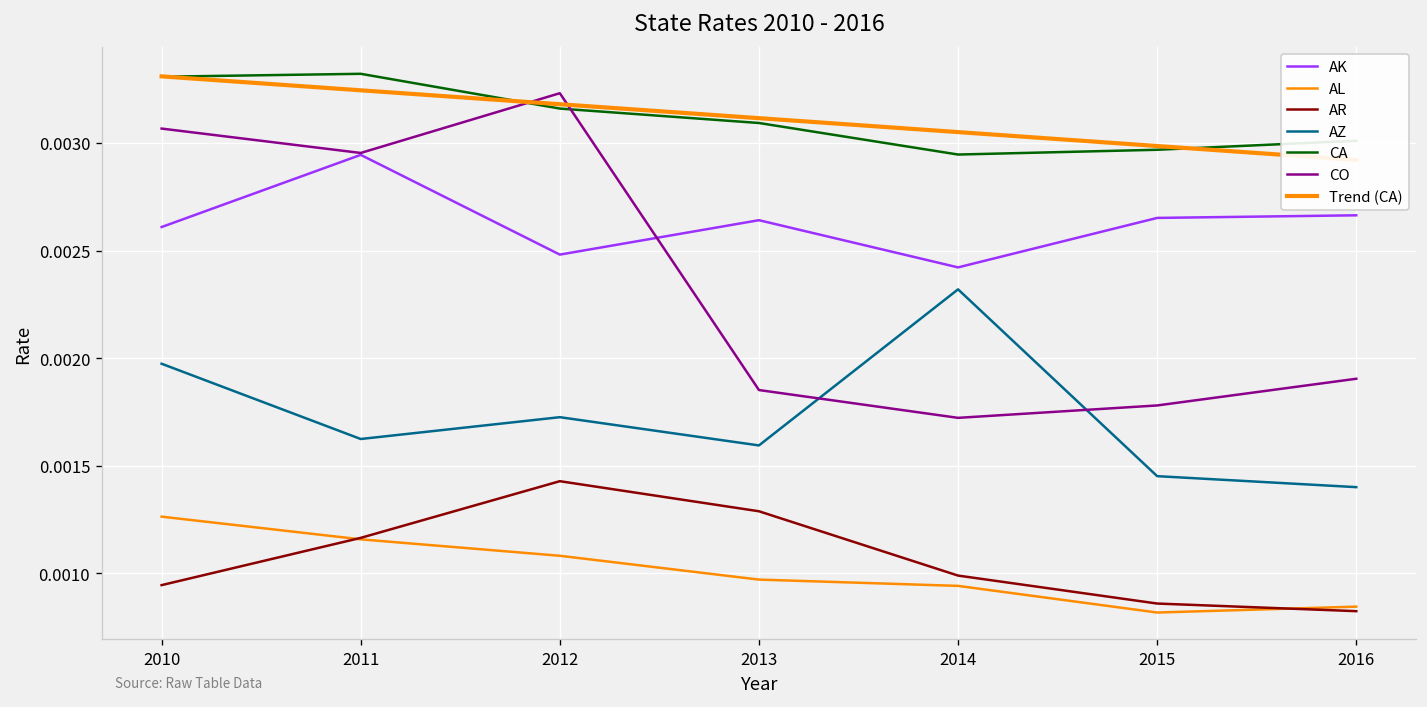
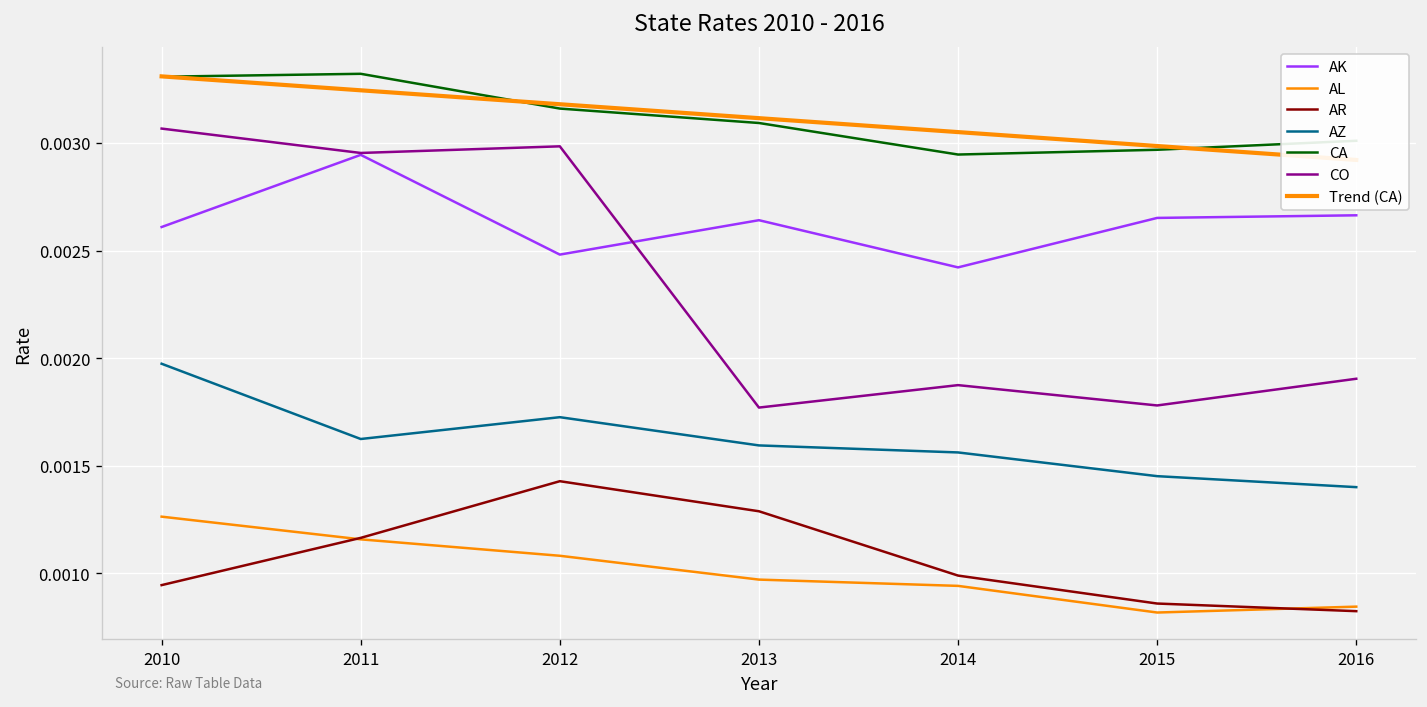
CO, 2012: 0.00323 -> 0.00298
CO, 2013: 0.00185 -> 0.00177
AZ, 2014: 0.00232 -> 0.00156
CO, 2014: 0.00172 -> 0.00187
